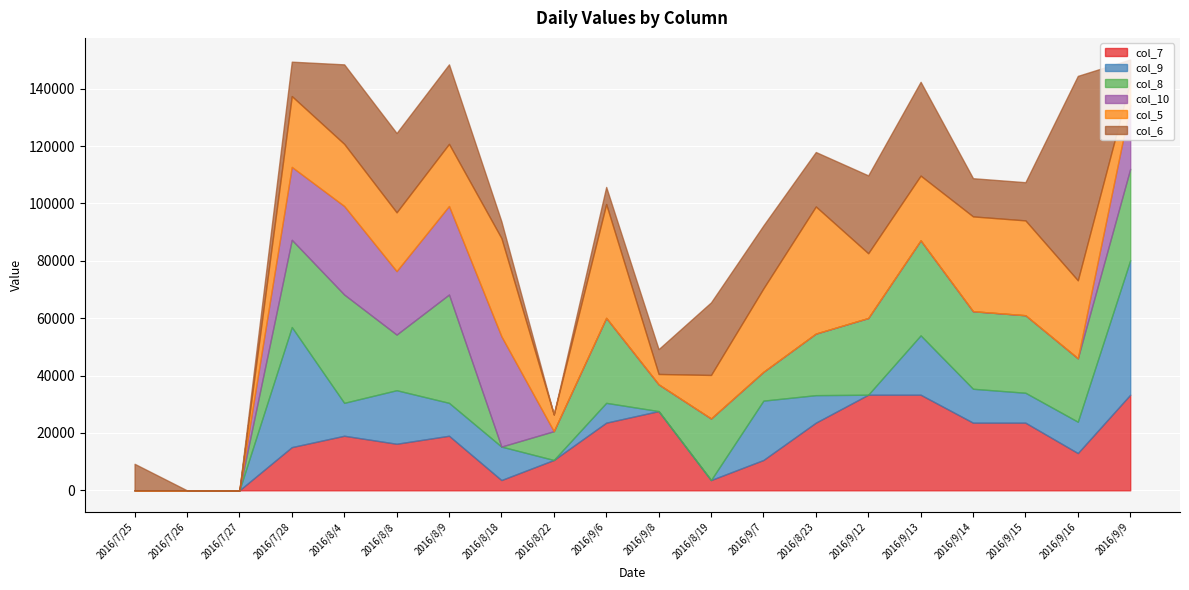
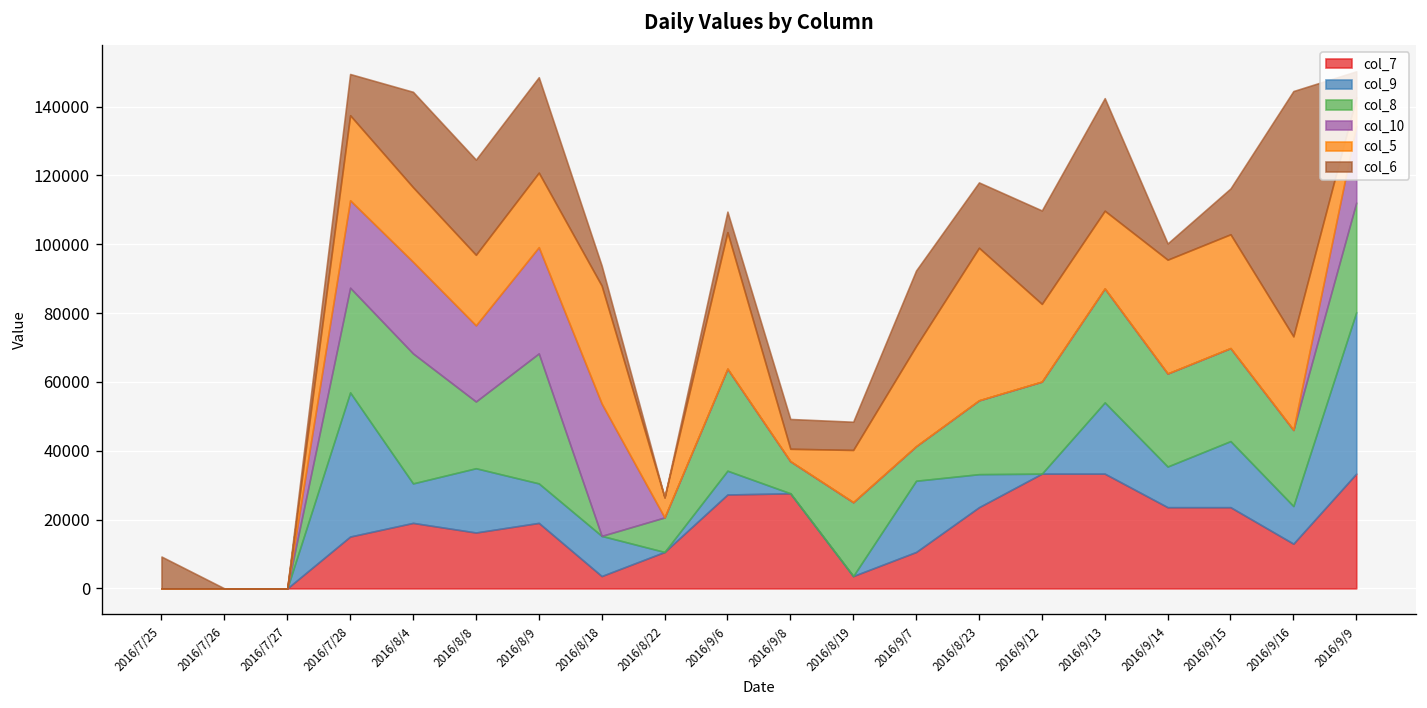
col_10, 2016/8/4: 31000 -> 27000
col_7, 2016/9/6: 24000 -> 27000
col_6, 2016/8/19: 25000 -> 8000
col_6, 2016/9/14: 13000 -> 5000
col_9, 2016/9/15: 10000 -> 19000
